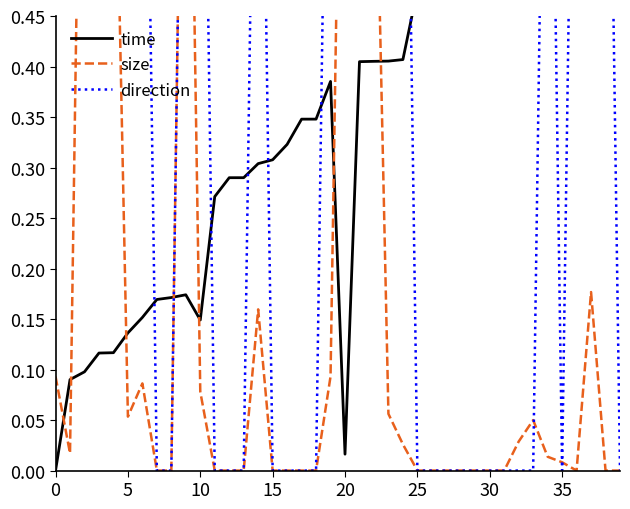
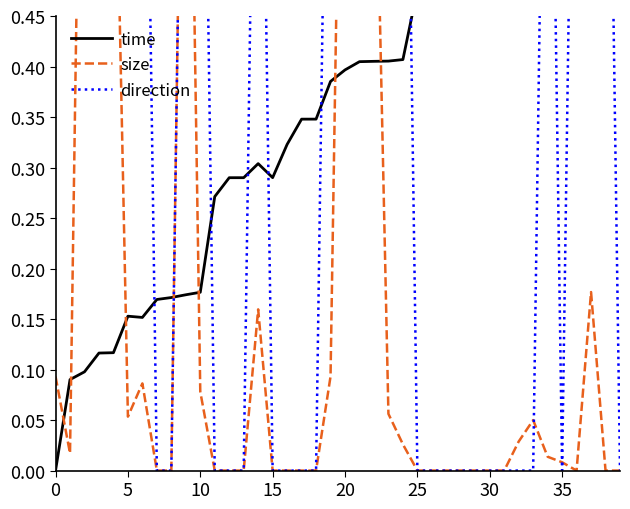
time, 5: 0.136 -> 0.153
time, 10: 0.149 -> 0.177
time, 15: 0.308 -> 0.290
time, 20: 0.016 -> 0.397
